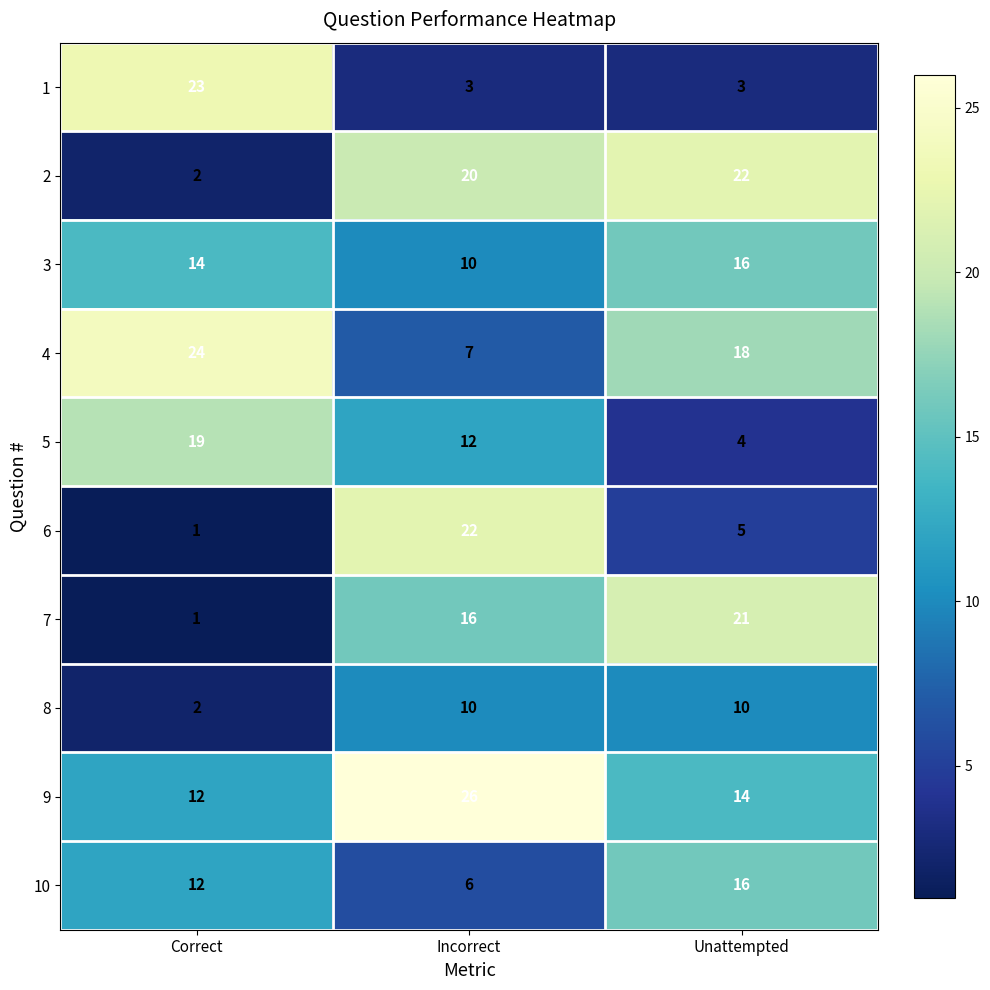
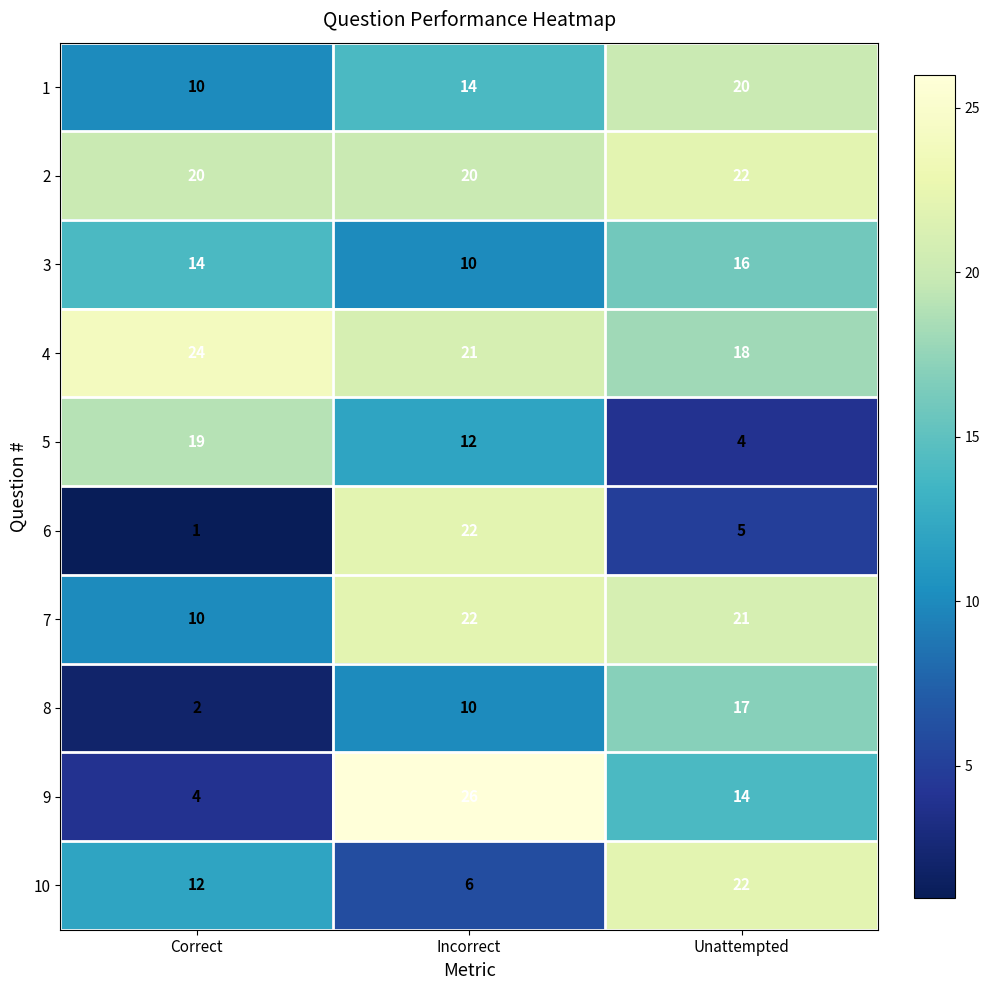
1, Correct: 23 -> 10
1, Incorrect: 3 -> 14
1, Unattempted: 3 -> 20
2, Correct: 2 -> 20
4, Incorrect: 7 -> 21
7, Correct: 1 -> 10
7, Incorrect: 16 -> 22
8, Unattempted: 10 -> 17
9, Correct: 12 -> 4
10, Unattempted: 16 -> 22
